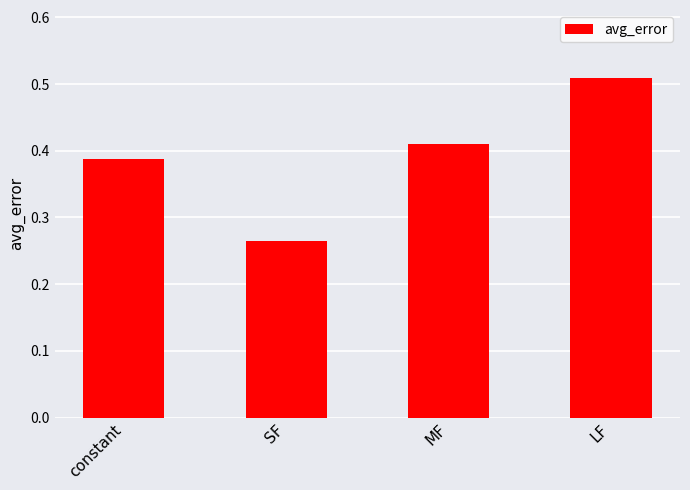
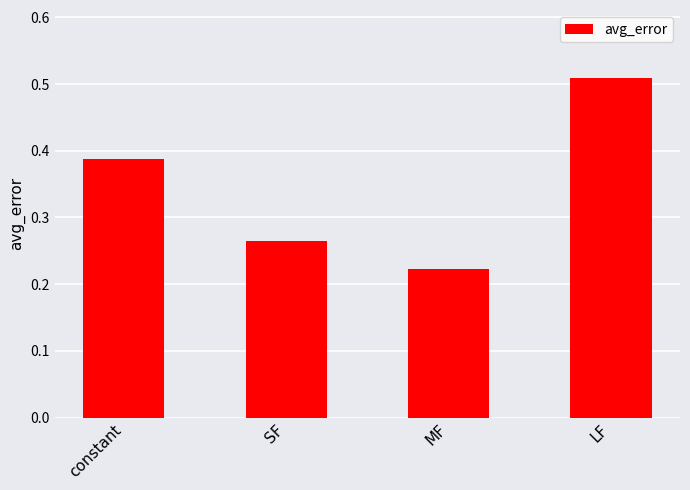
MF: 0.41 -> 0.22
